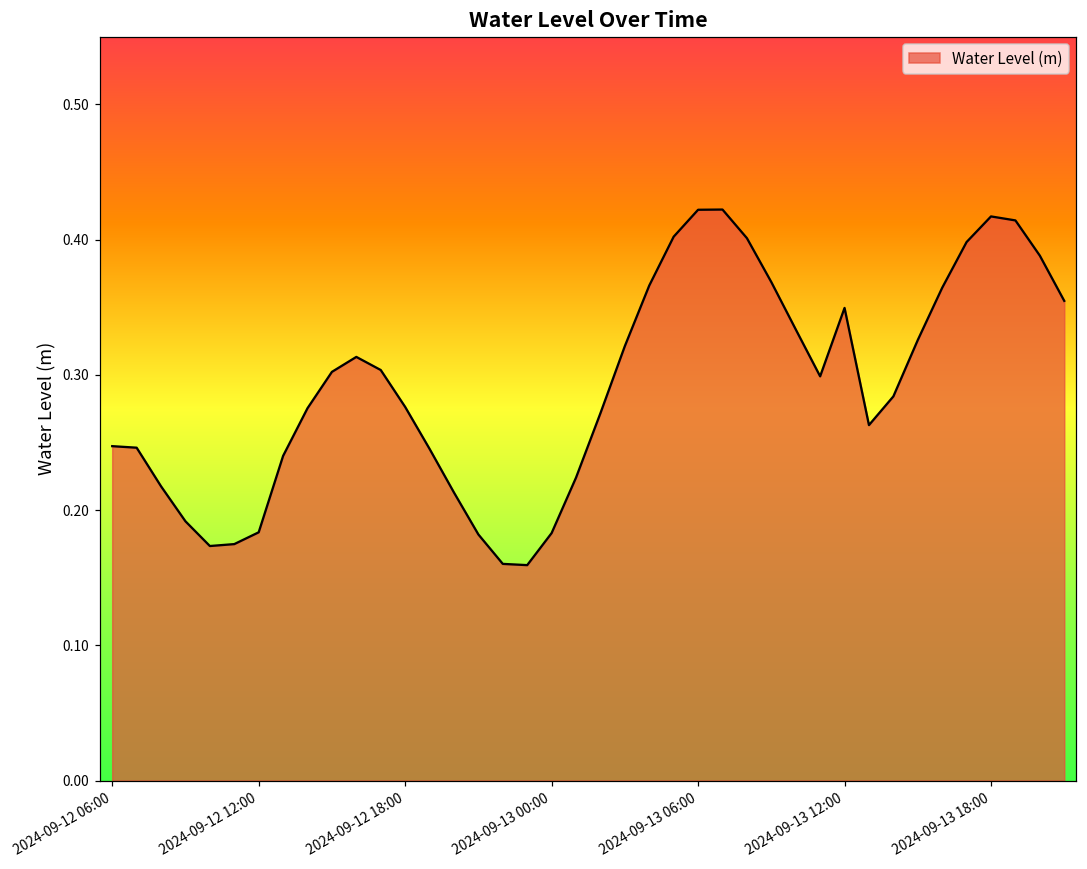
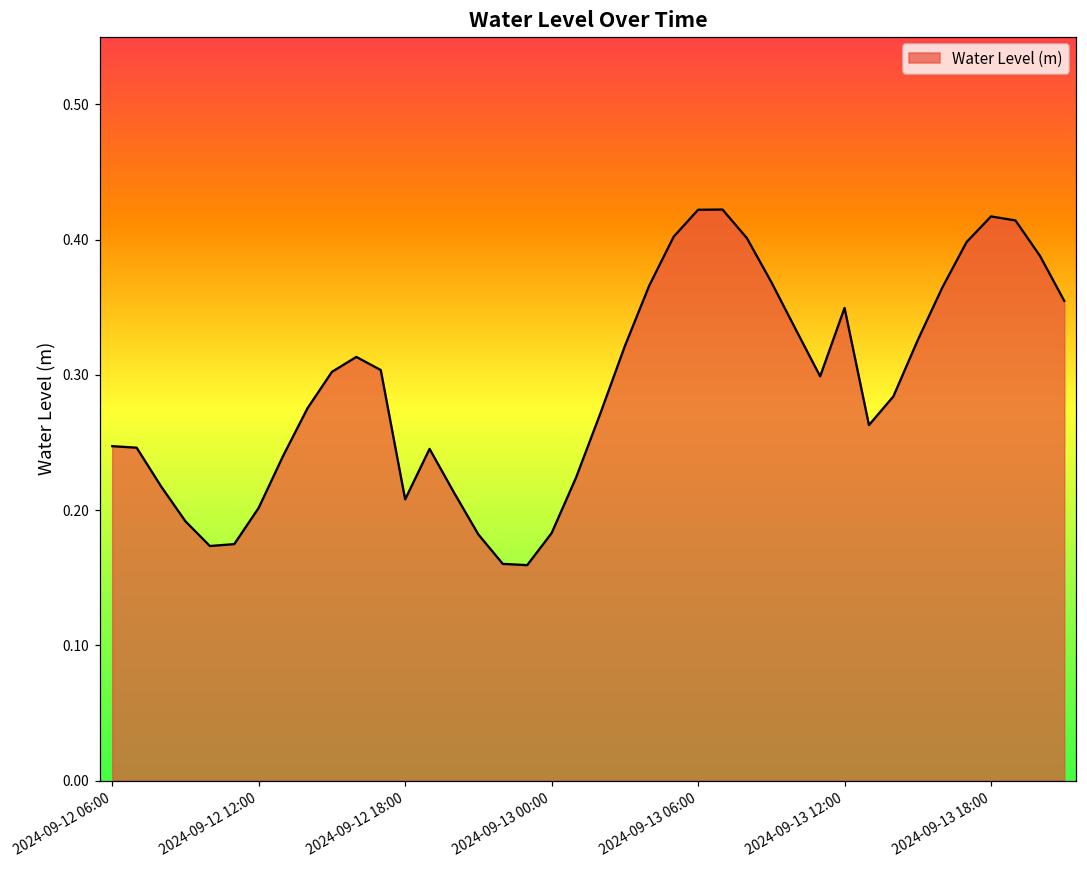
2024-09-12 12:00: 0.184 -> 0.202
2024-09-12 18:00: 0.276 -> 0.208
